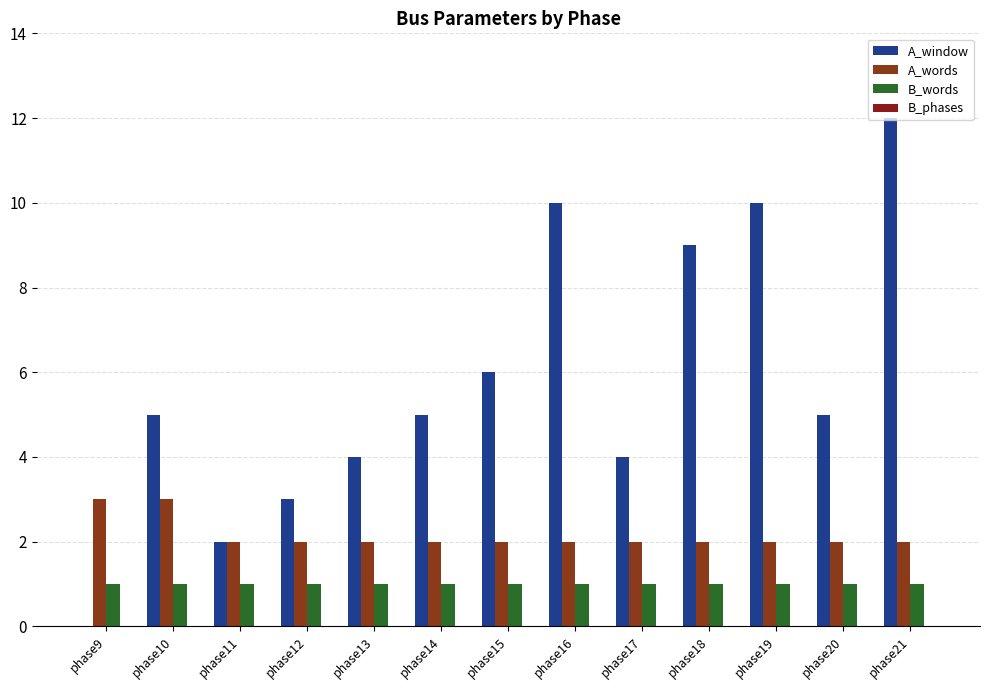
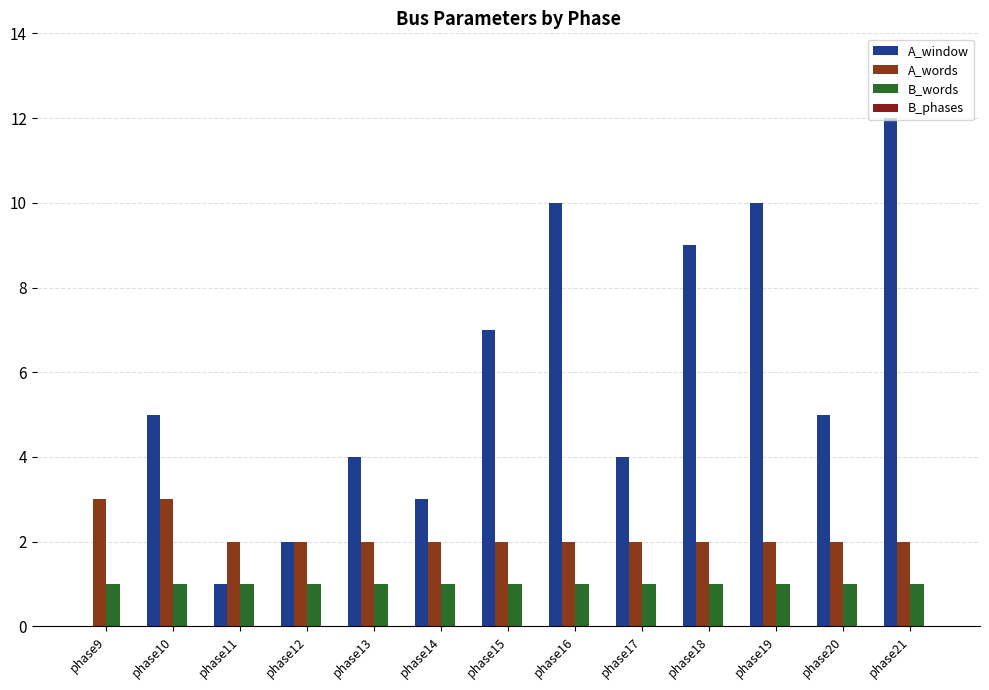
A_window, phase11: 2 -> 1
A_window, phase12: 3 -> 2
A_window, phase14: 5 -> 3
A_window, phase15: 6 -> 7
